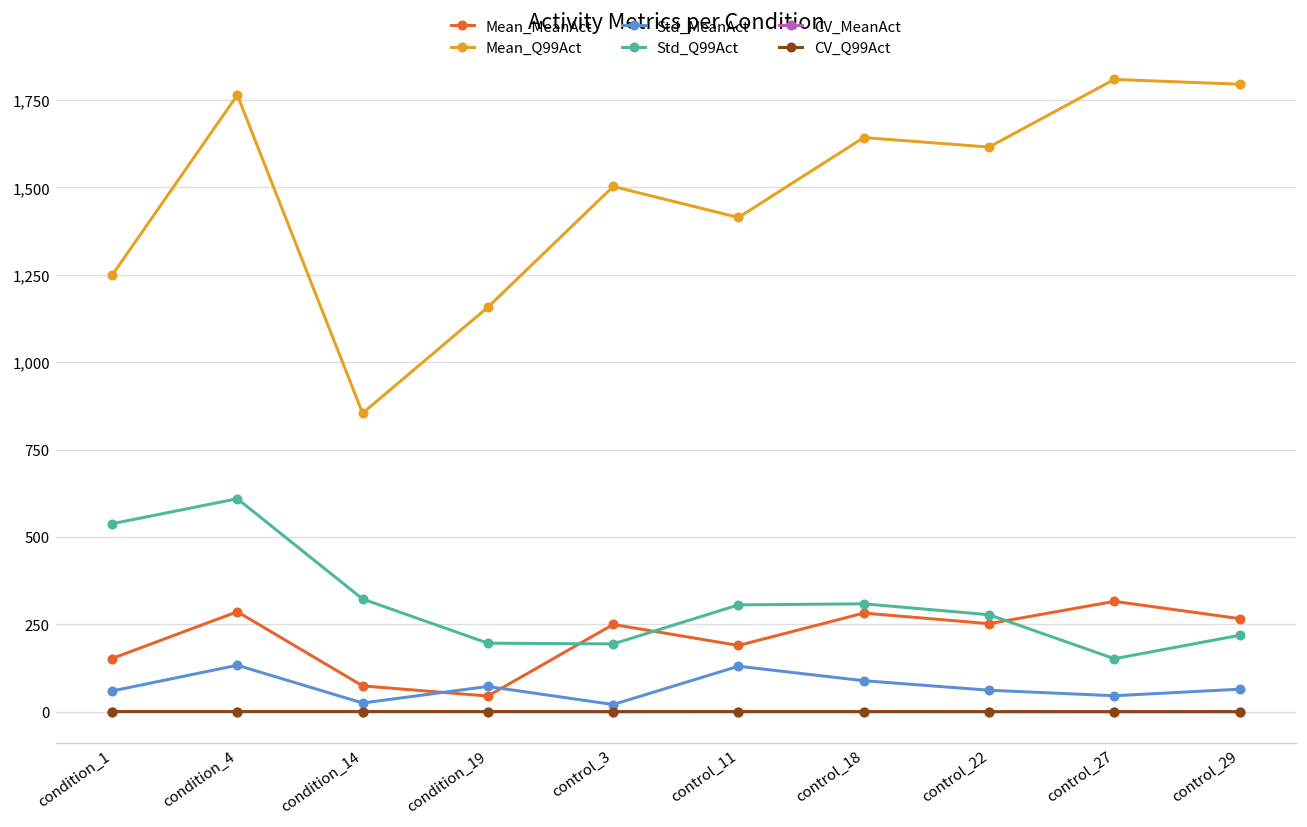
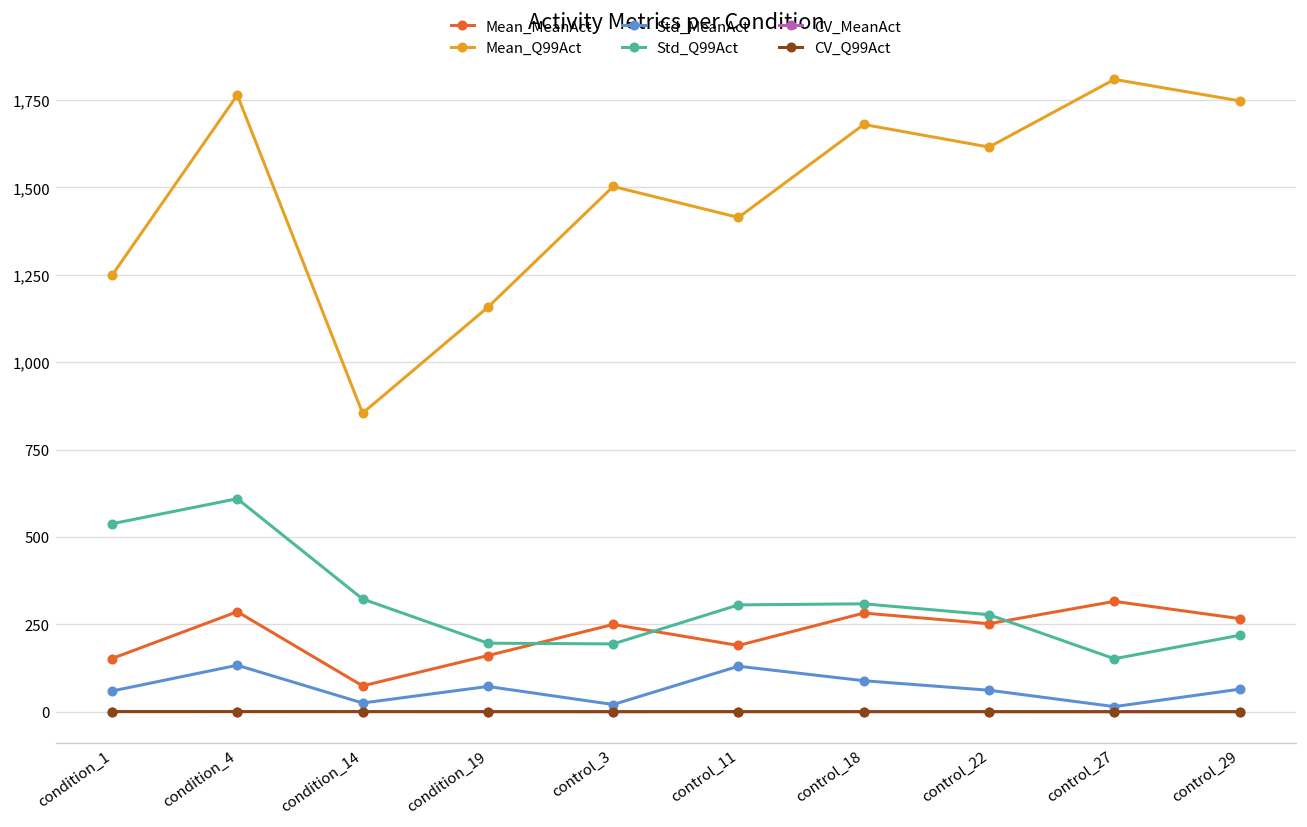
Mean_MeanAct, condition_19: 40 -> 160
Mean_Q99Act, control_18: 1,640 -> 1,680
Std_MeanAct, control_27: 50 -> 10
Mean_Q99Act, control_29: 1,800 -> 1,750
